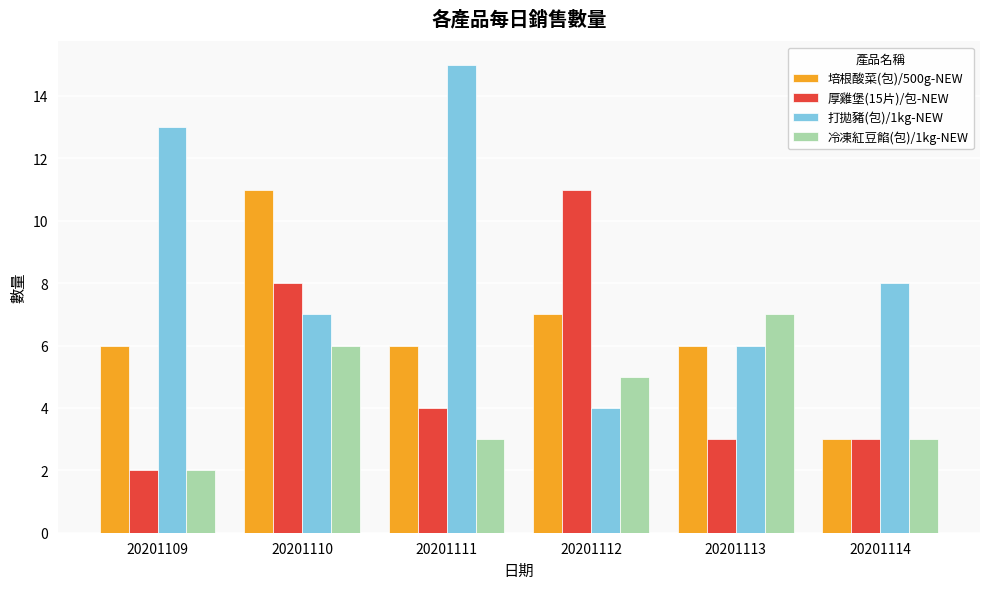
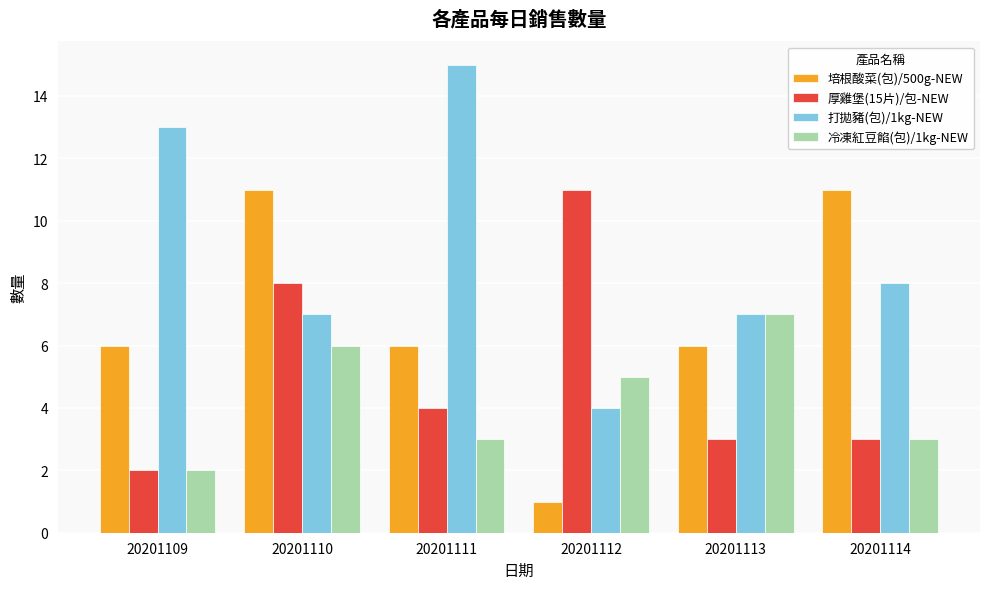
培根酸菜(包)/500g-NEW, 20201112: 7 -> 1
打拋豬(包)/1kg-NEW, 20201113: 6 -> 7
培根酸菜(包)/500g-NEW, 20201114: 3 -> 11
